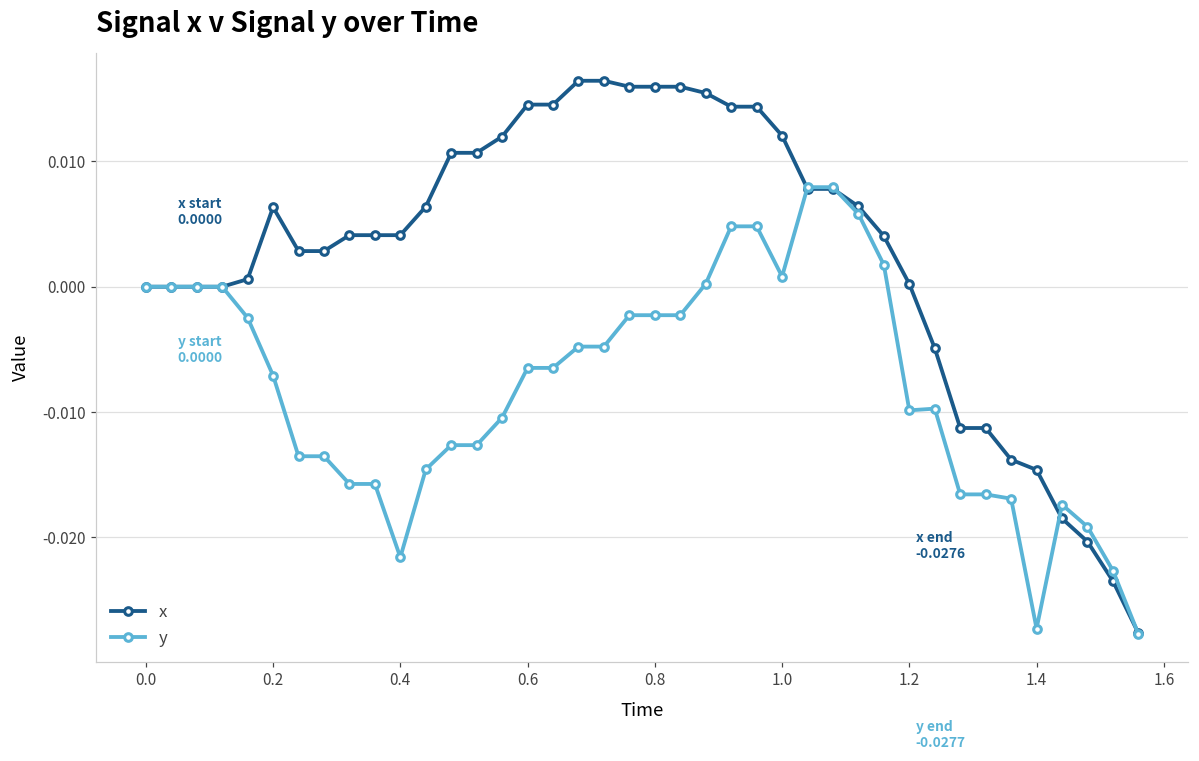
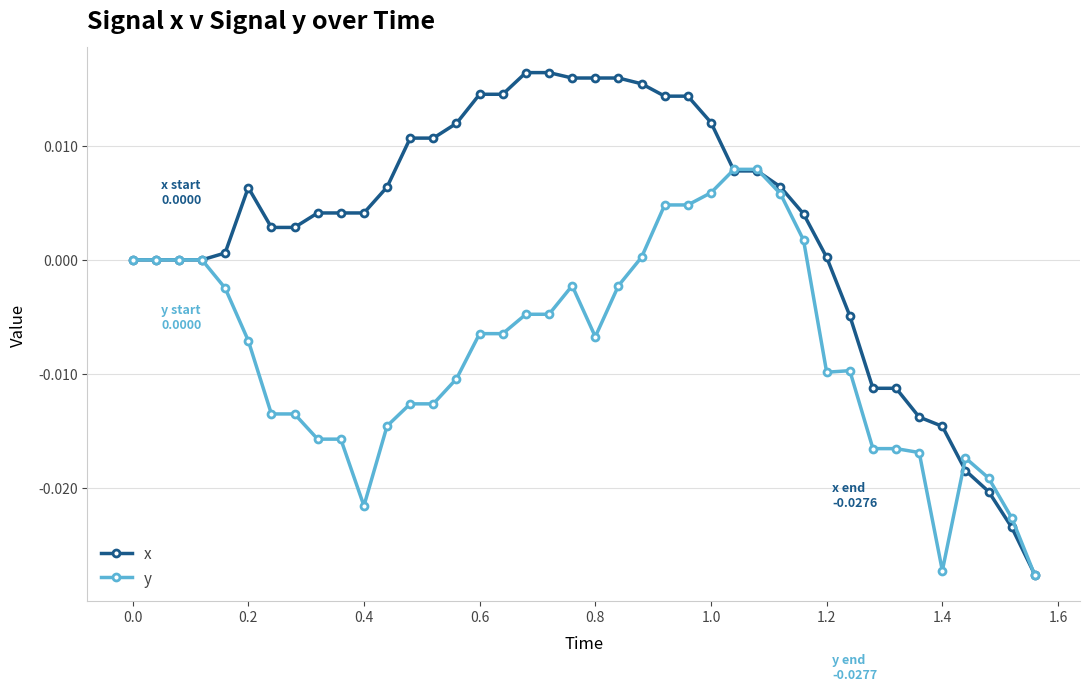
y, 0.8: -0.0023 -> -0.0067
y, 1.0: 0.0008 -> 0.0059
